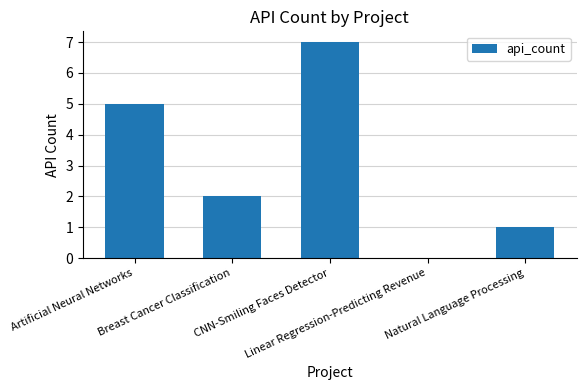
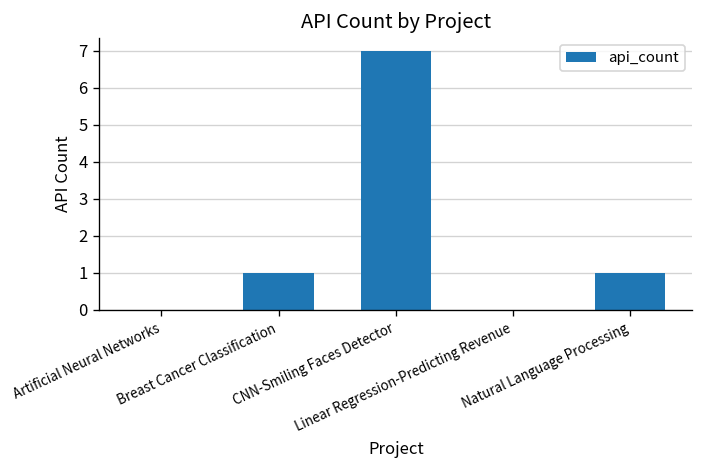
Artificial Neural Networks: 5 -> 0
Breast Cancer Classification: 2 -> 1
